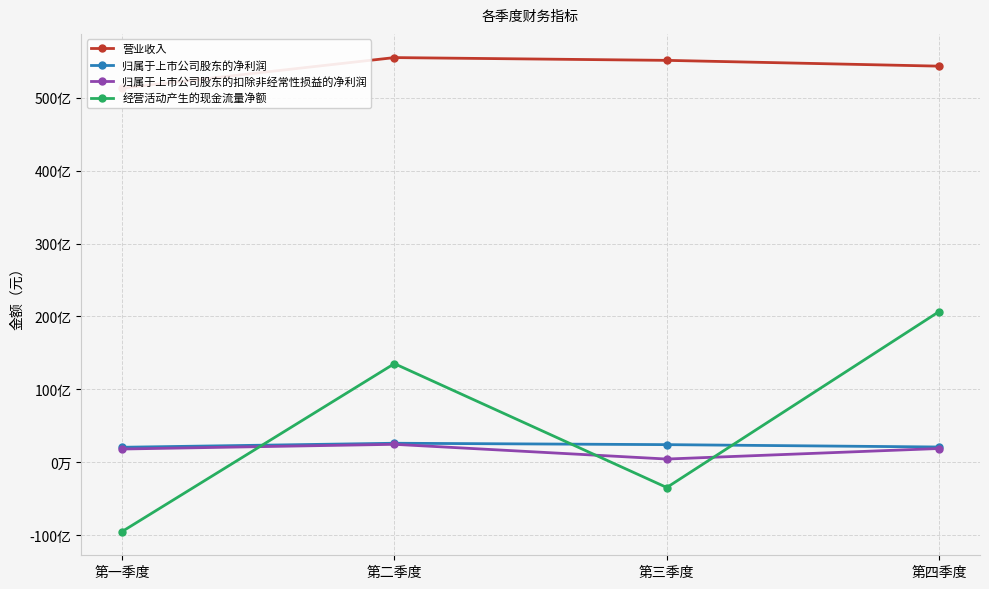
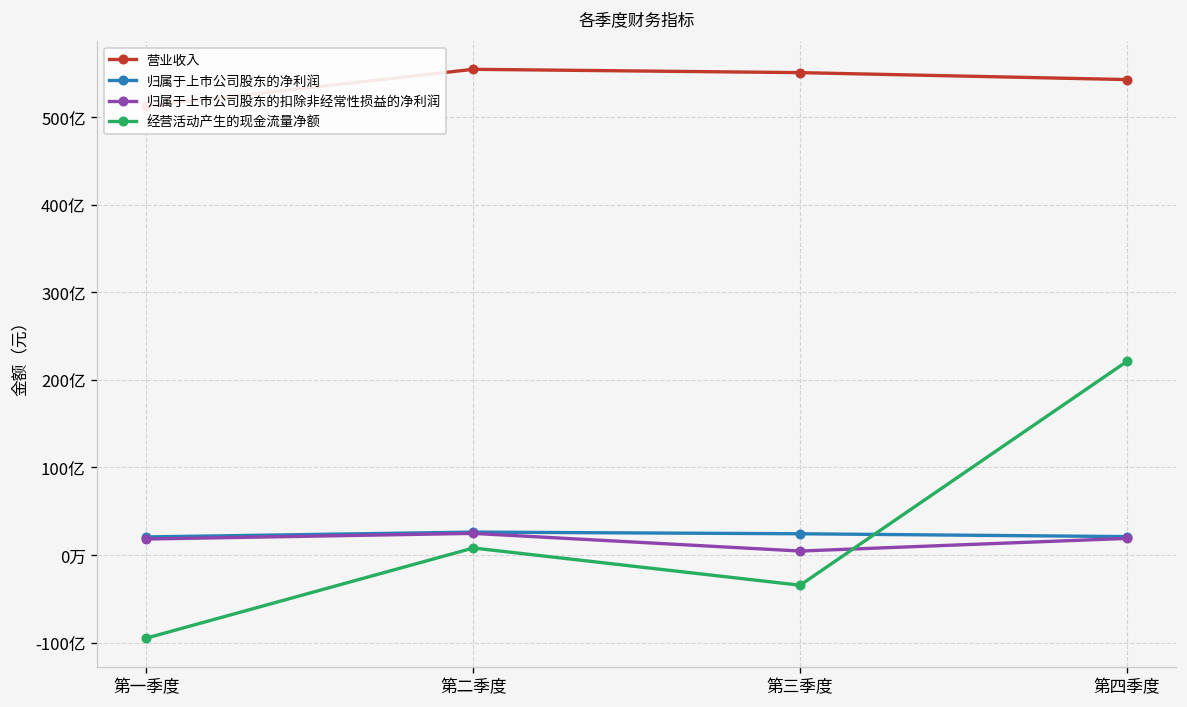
经营活动产生的现金流量净额, 第二季度: 140亿 -> 10亿
经营活动产生的现金流量净额, 第四季度: 210亿 -> 220亿
